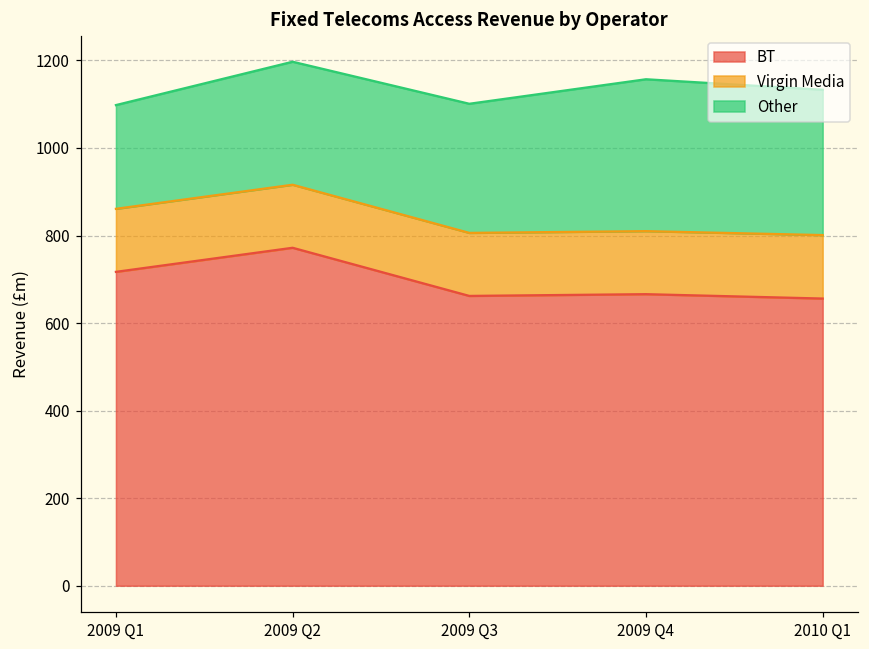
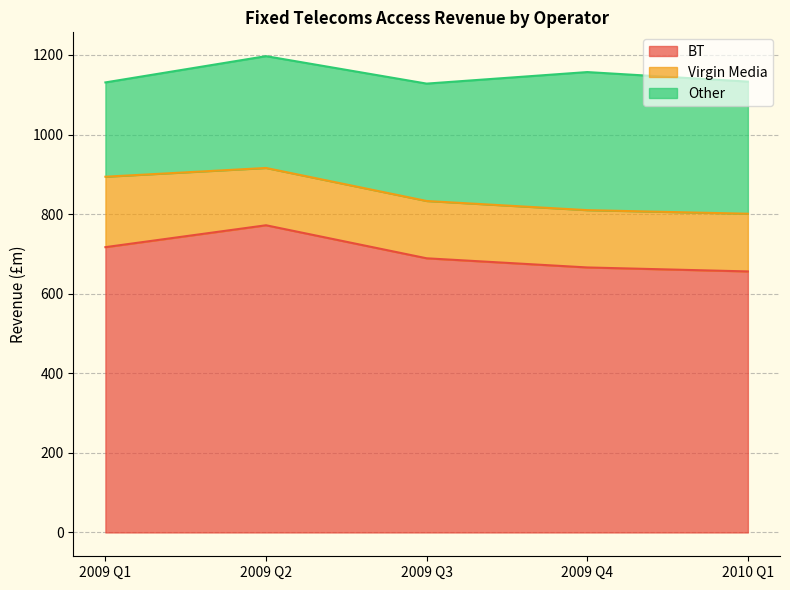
Virgin Media, 2009 Q1: 140 -> 180
BT, 2009 Q3: 660 -> 690
